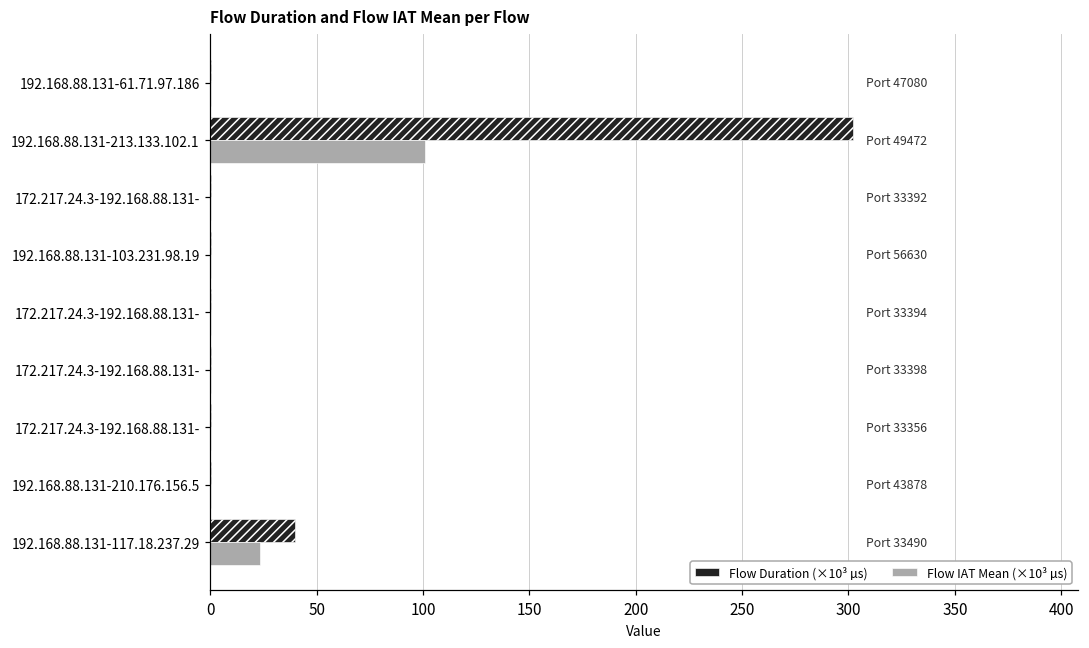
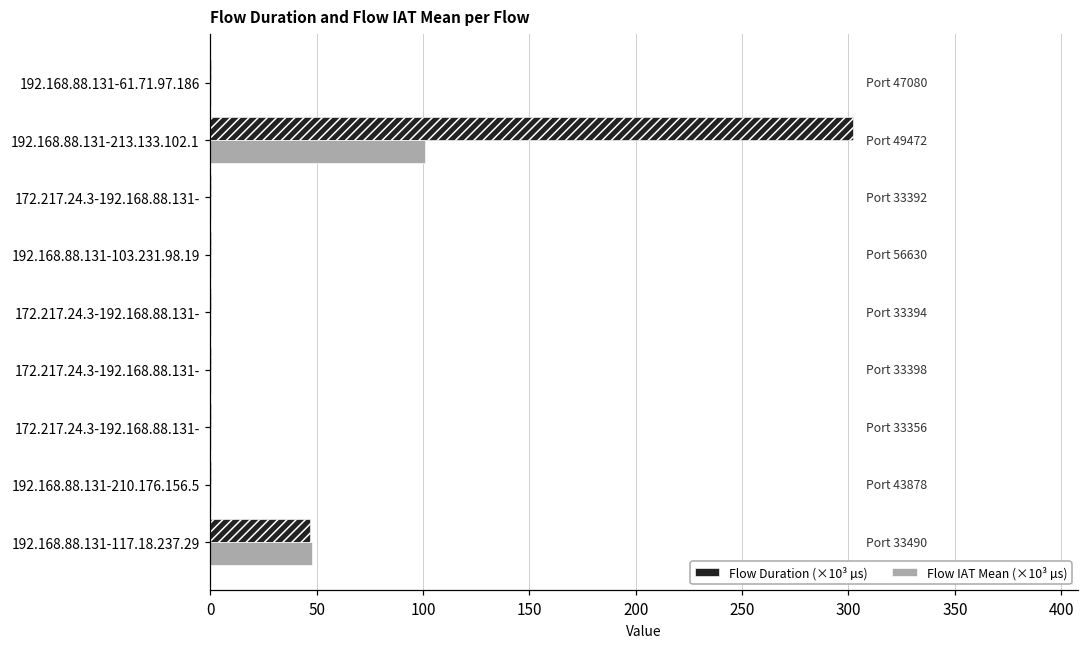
Flow Duration (×10³ µs), 192.168.88.131-117.18.237.29: 40 -> 47
Flow IAT Mean (×10³ µs), 192.168.88.131-117.18.237.29: 24 -> 48
